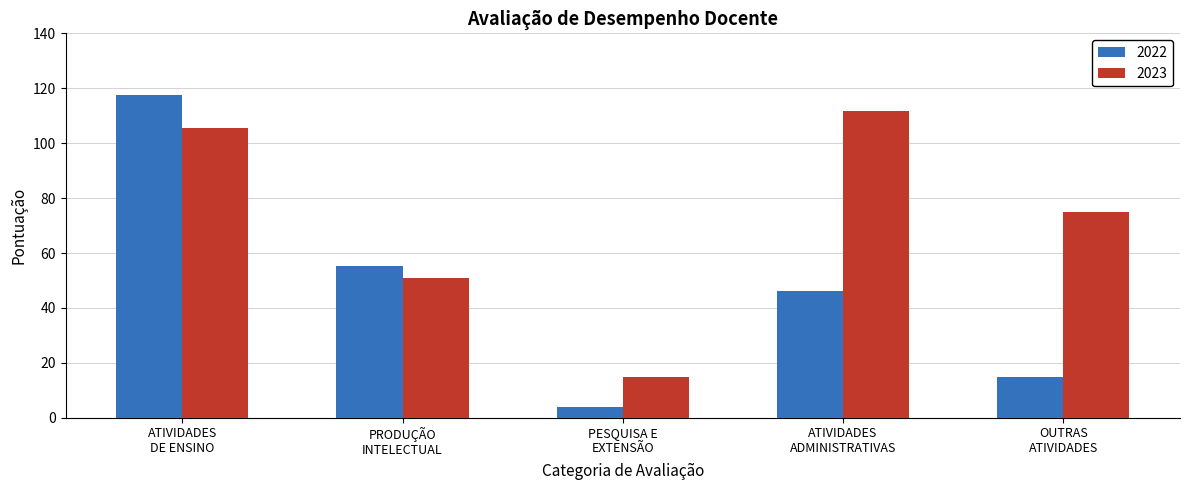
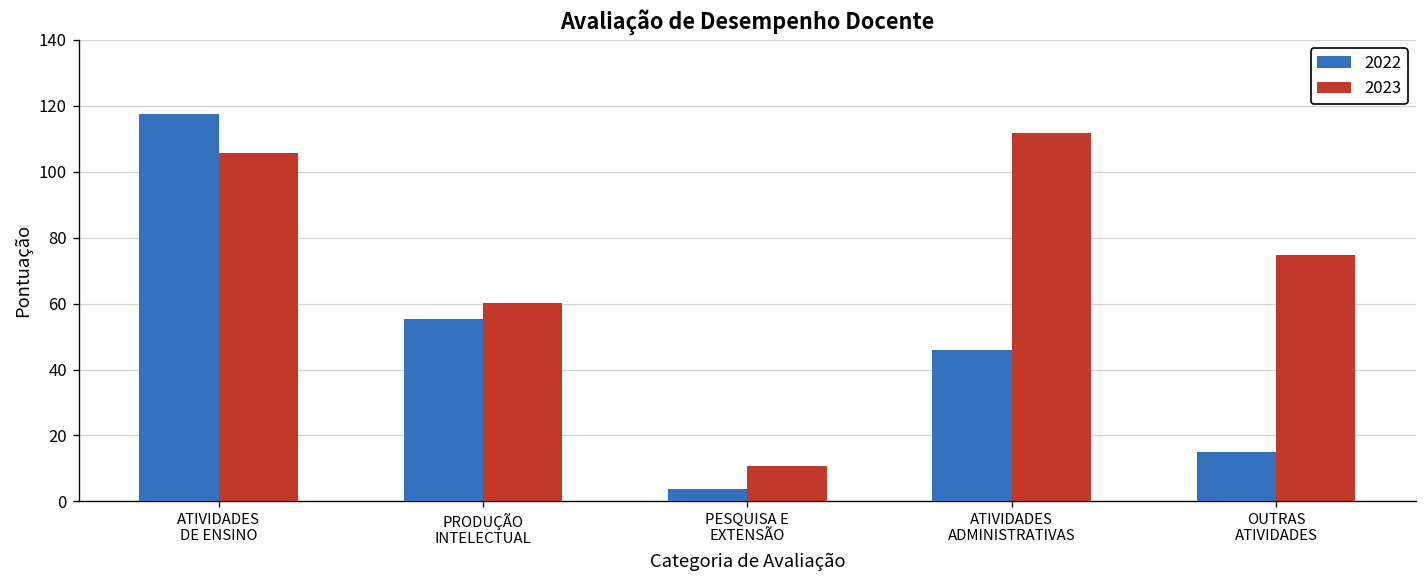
2023, PRODUÇÃO INTELECTUAL: 51 -> 60
2023, PESQUISA E EXTENSÃO: 15 -> 11
